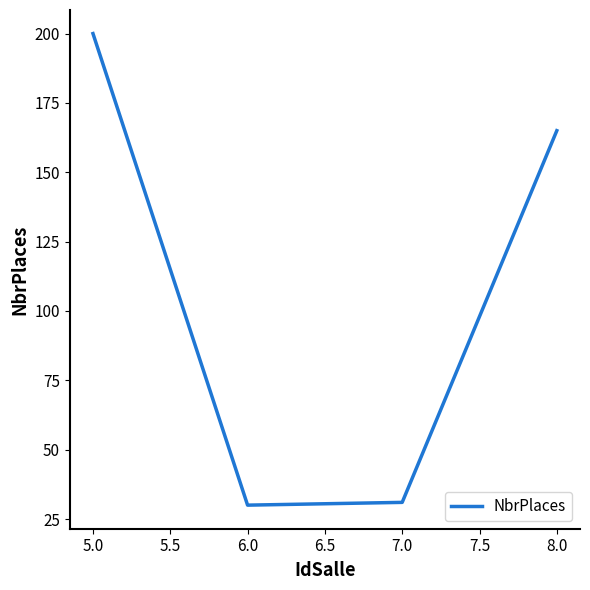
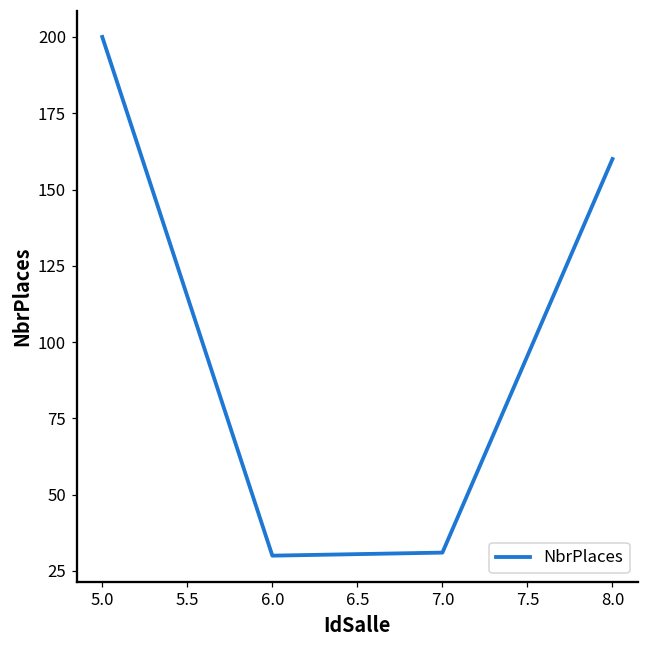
8.0: 165 -> 160
